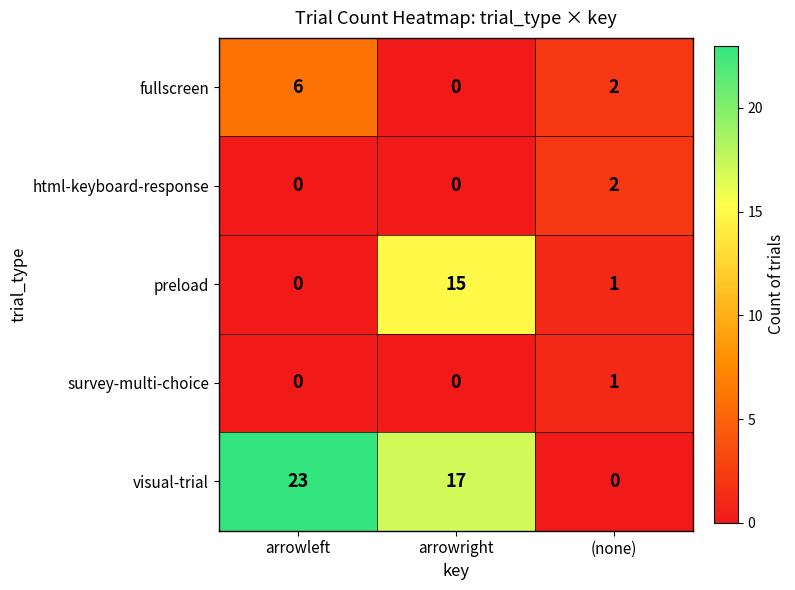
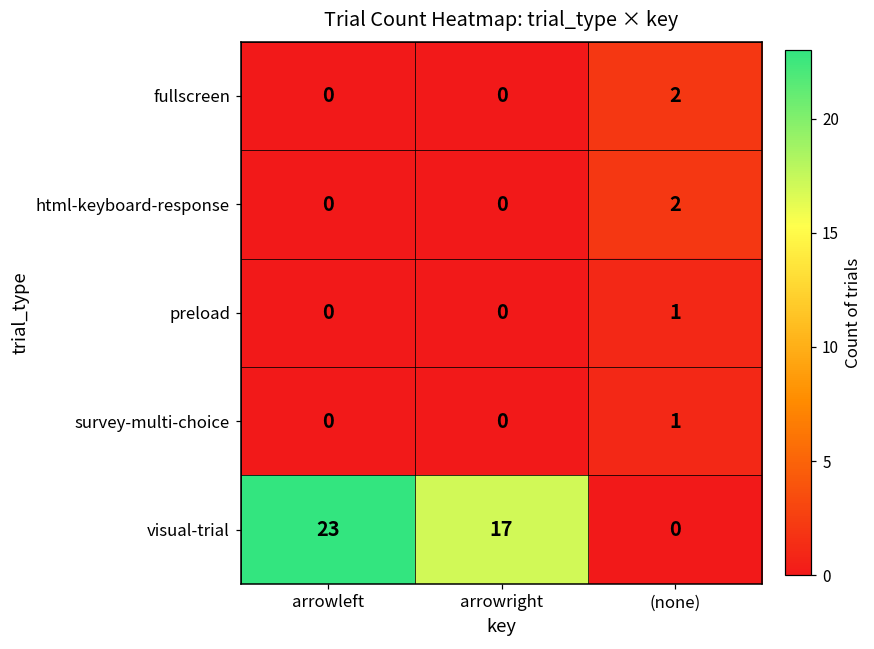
fullscreen, arrowleft: 6 -> 0
preload, arrowright: 15 -> 0
